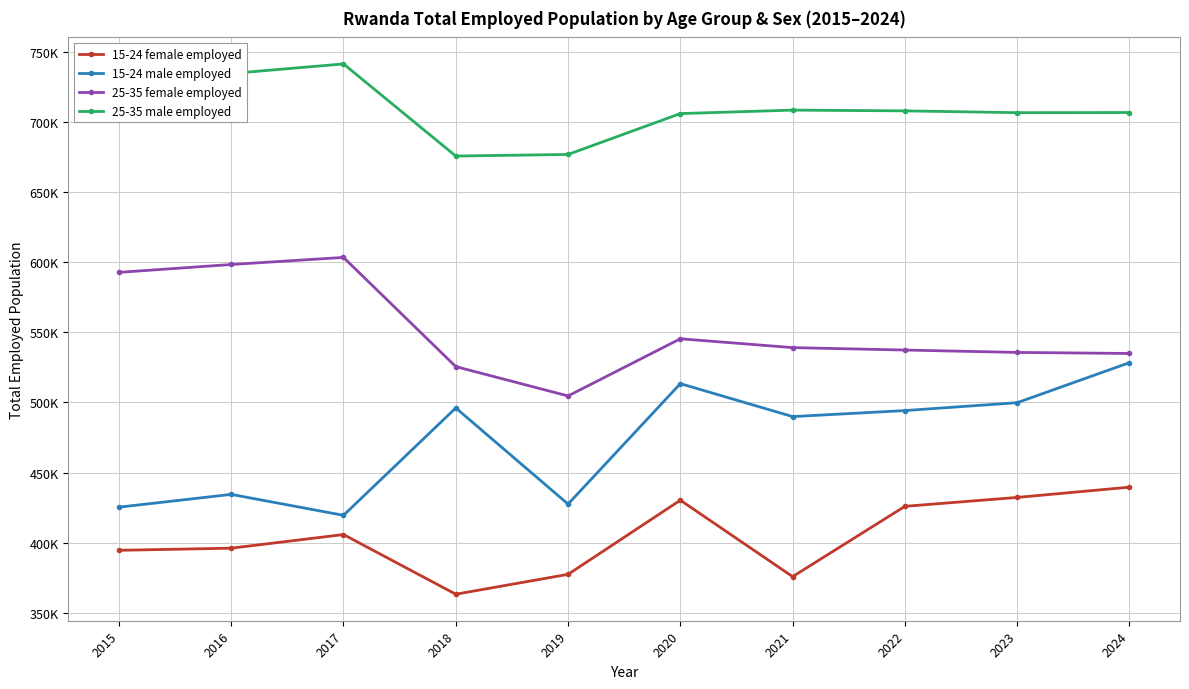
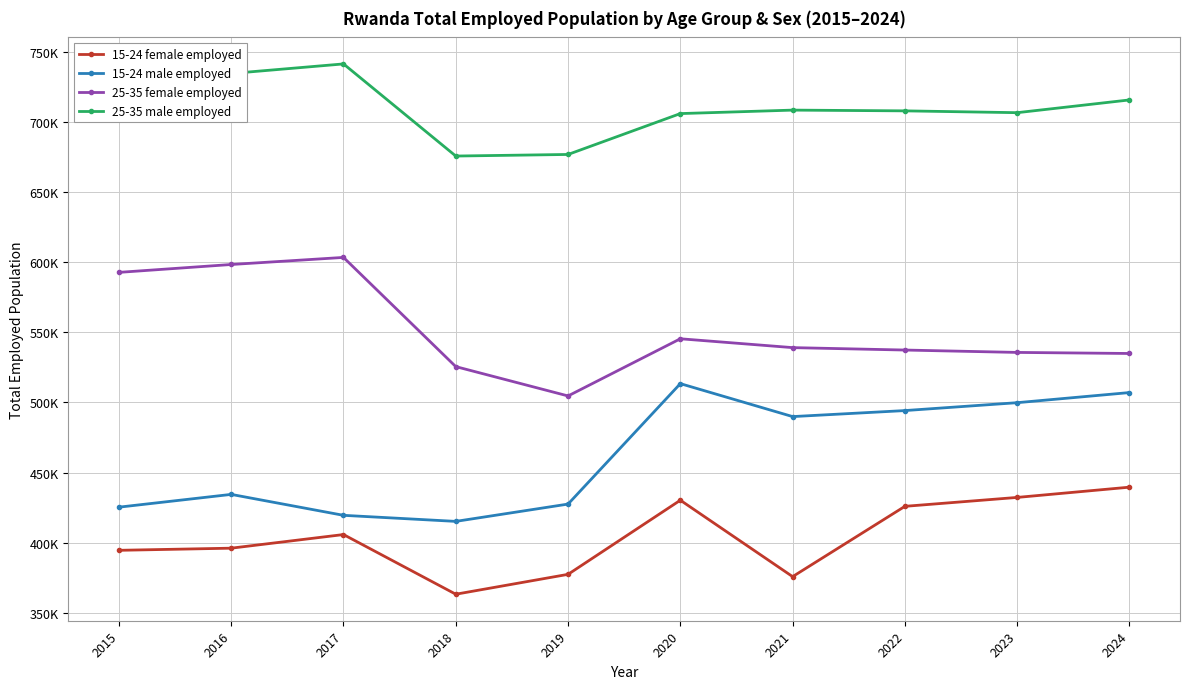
15-24 male employed, 2018: 496000 -> 415000
15-24 male employed, 2024: 528000 -> 507000
25-35 male employed, 2024: 707000 -> 716000
